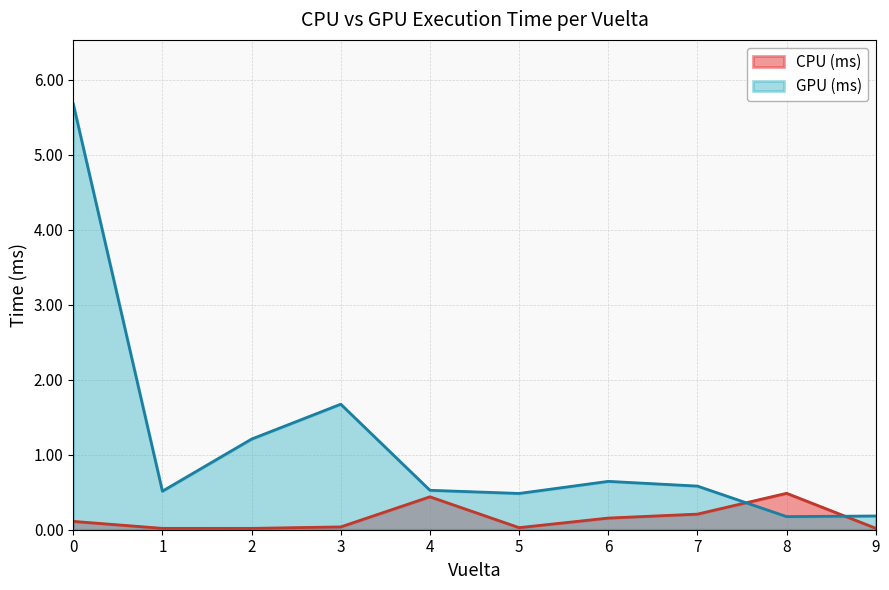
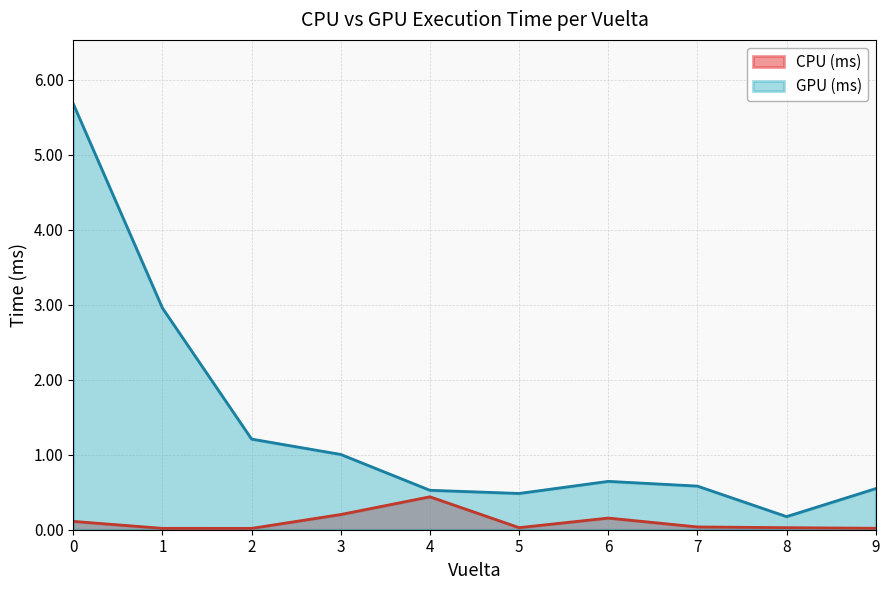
GPU (ms), 1: 0.5 -> 3.0
CPU (ms), 3: 0.0 -> 0.2
GPU (ms), 3: 1.7 -> 1.0
CPU (ms), 7: 0.2 -> 0.0
CPU (ms), 8: 0.5 -> 0.0
GPU (ms), 9: 0.2 -> 0.5
